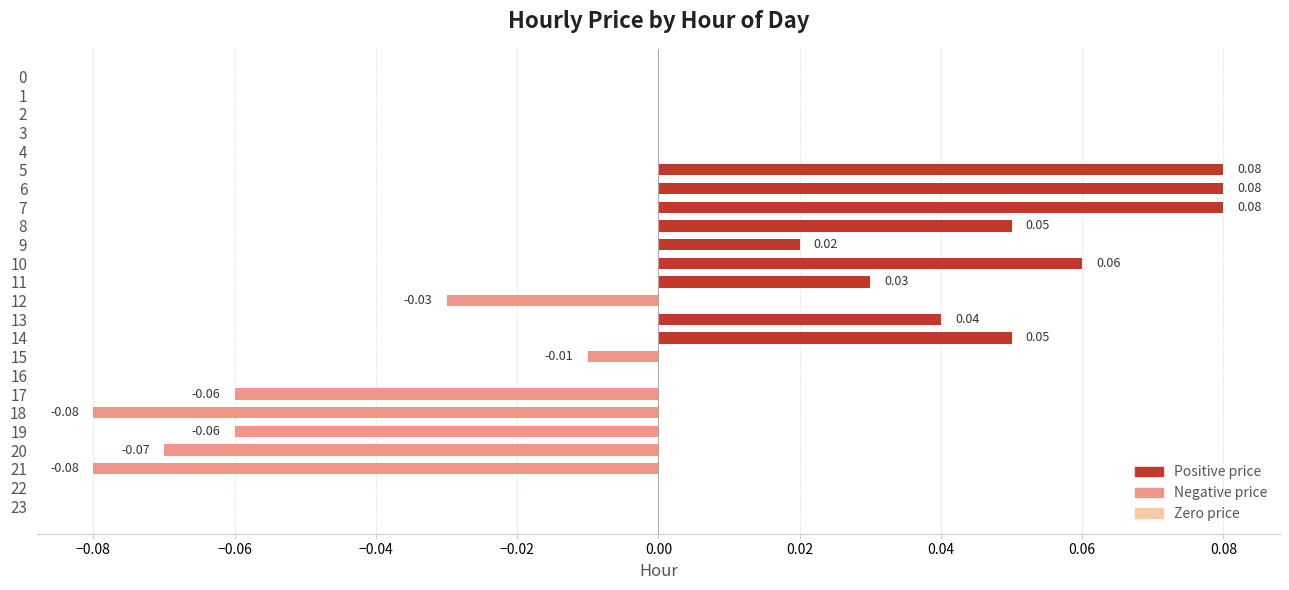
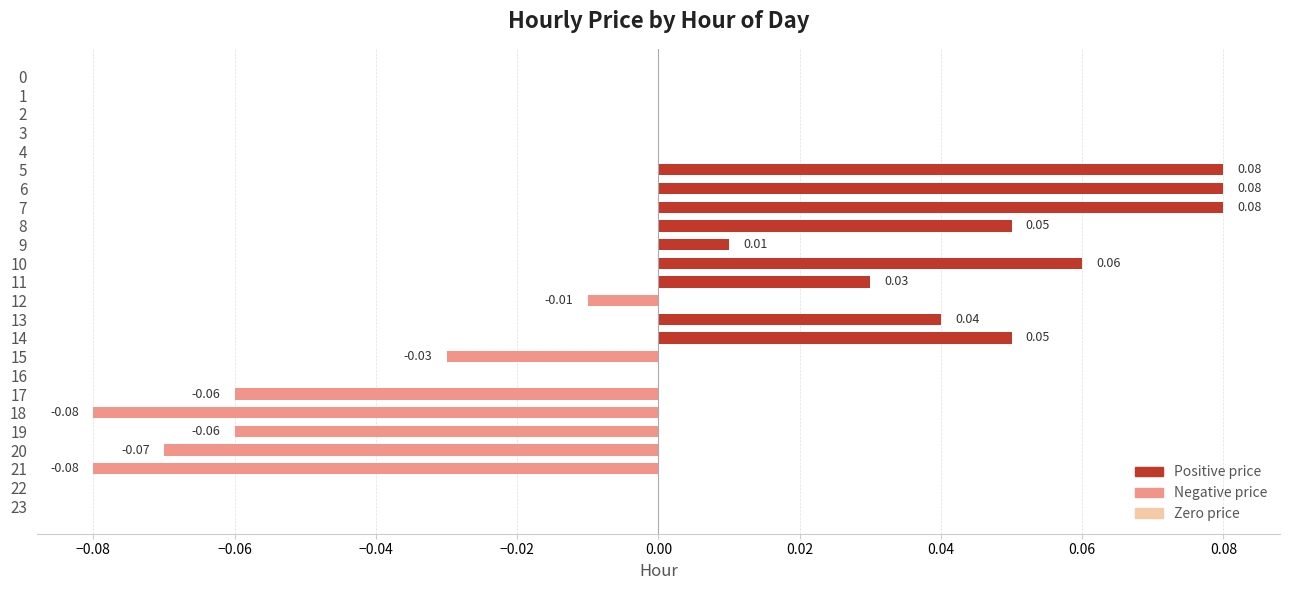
9: 0.02 -> 0.01
12: -0.03 -> -0.01
15: -0.01 -> -0.03
